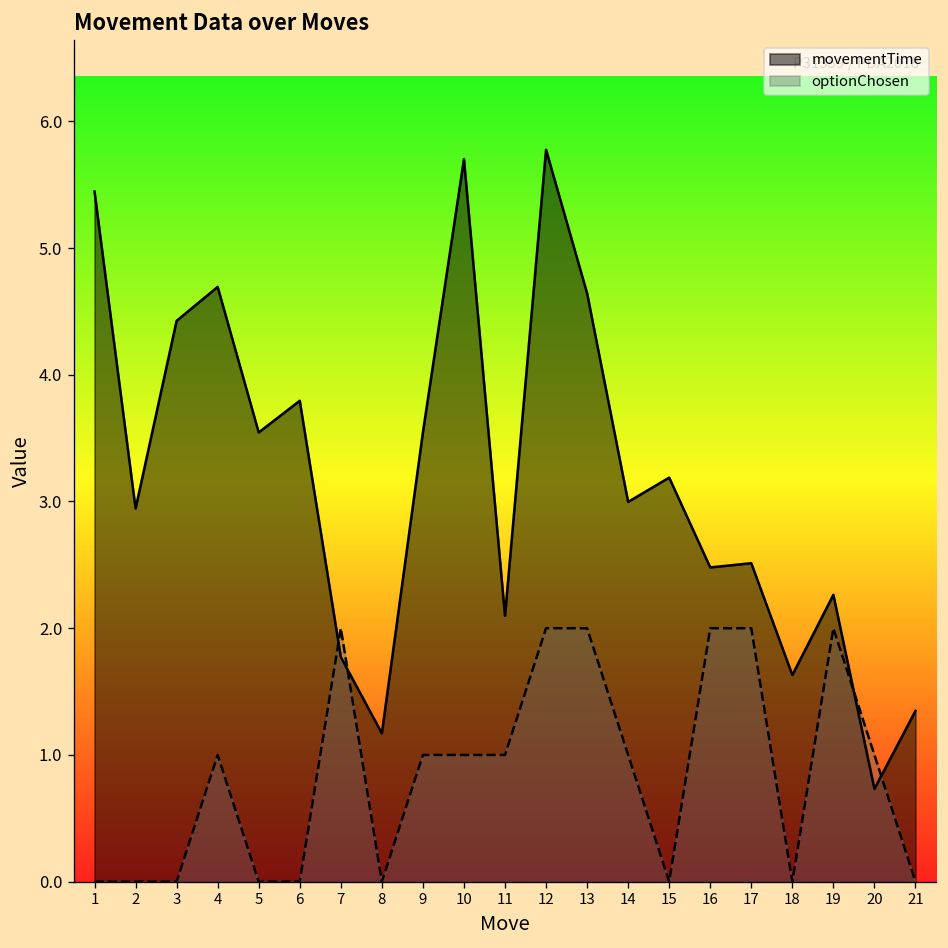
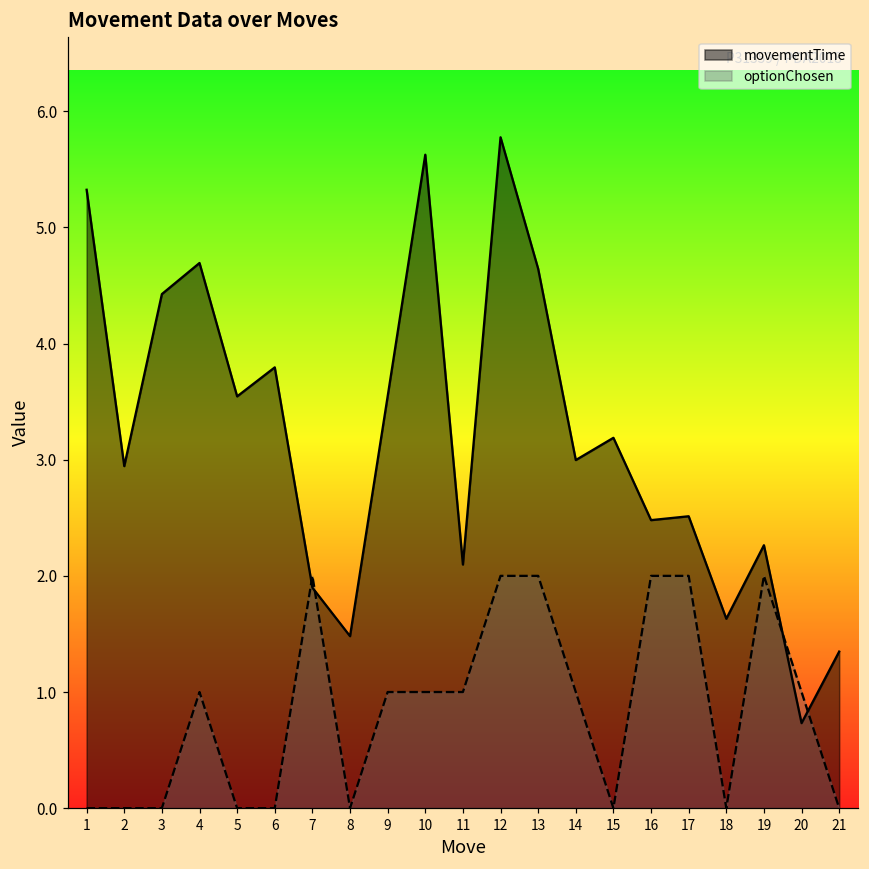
movementTime, 1: 5.45 -> 5.32
movementTime, 7: 1.77 -> 1.90
movementTime, 8: 1.17 -> 1.48
movementTime, 10: 5.70 -> 5.63
